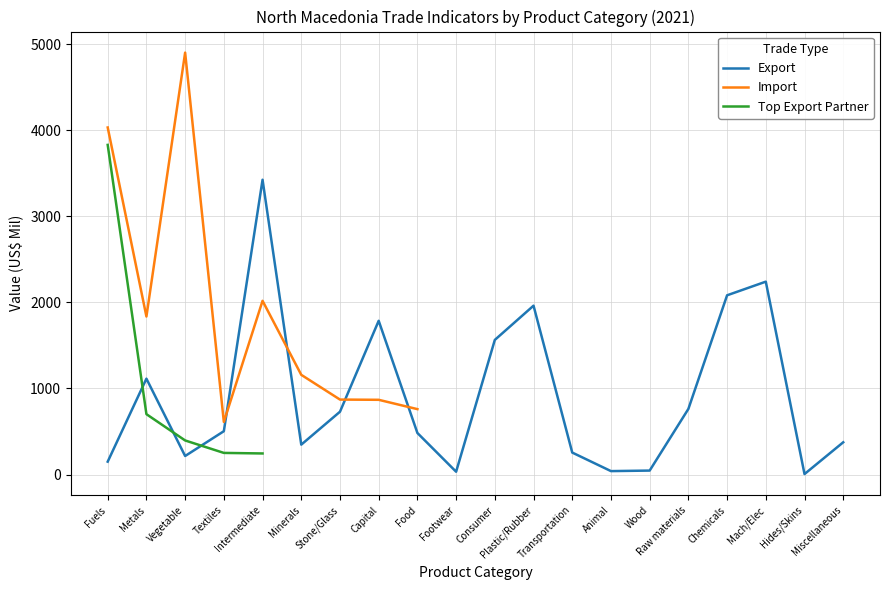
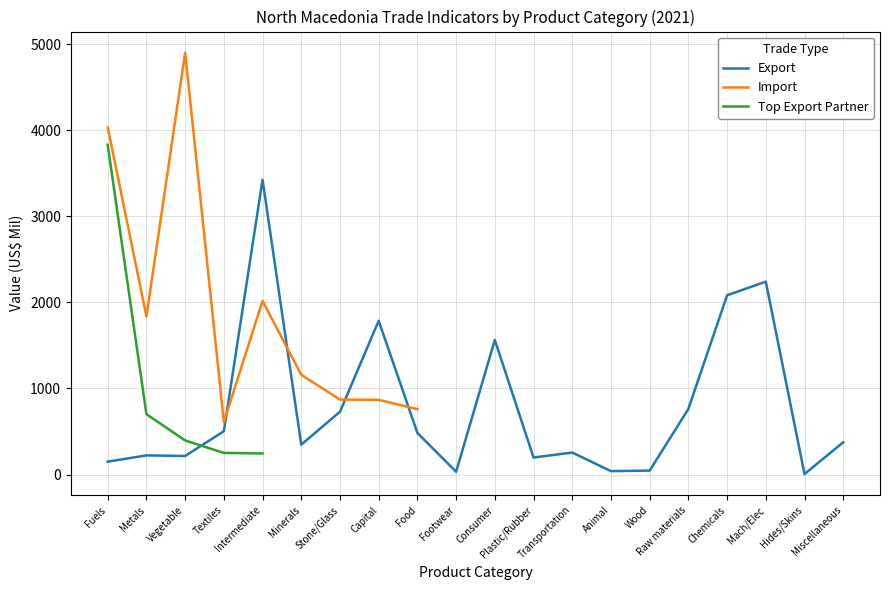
Export, Metals: 1100 -> 200
Export, Plastic/Rubber: 2000 -> 200
